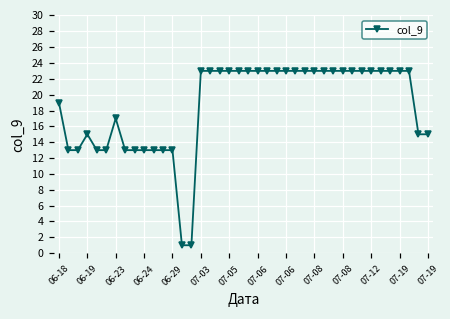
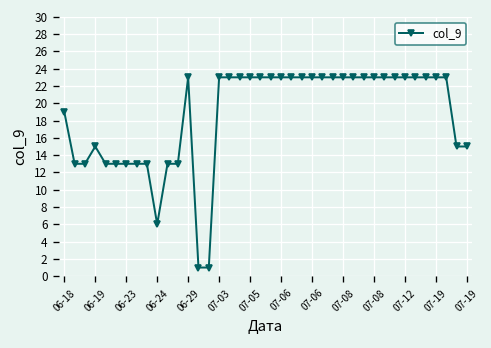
06-23: 17 -> 13
06-24: 13 -> 6
06-29: 13 -> 23
